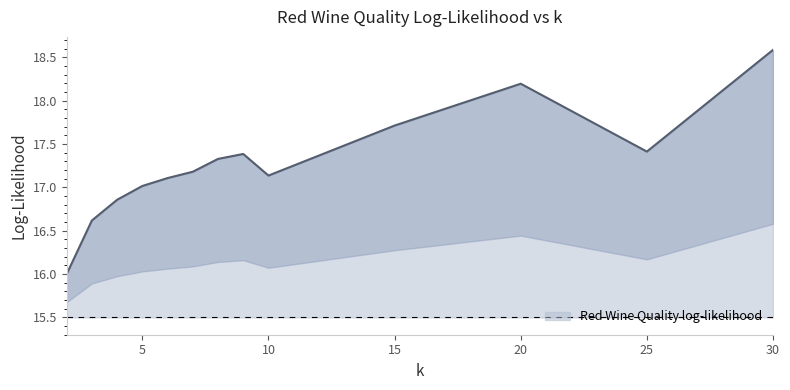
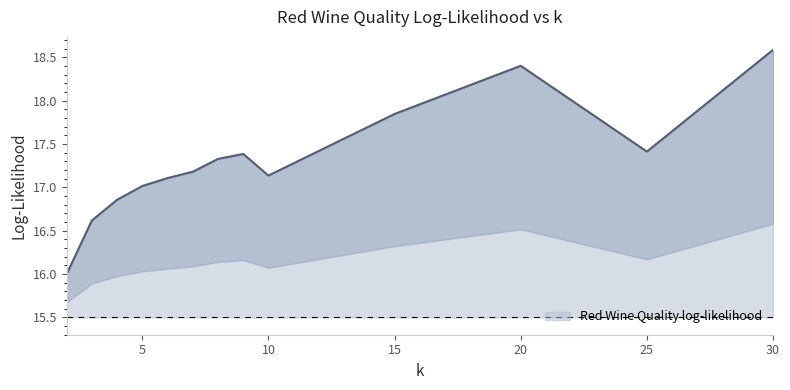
15: 17.7 -> 17.8
20: 18.2 -> 18.4
